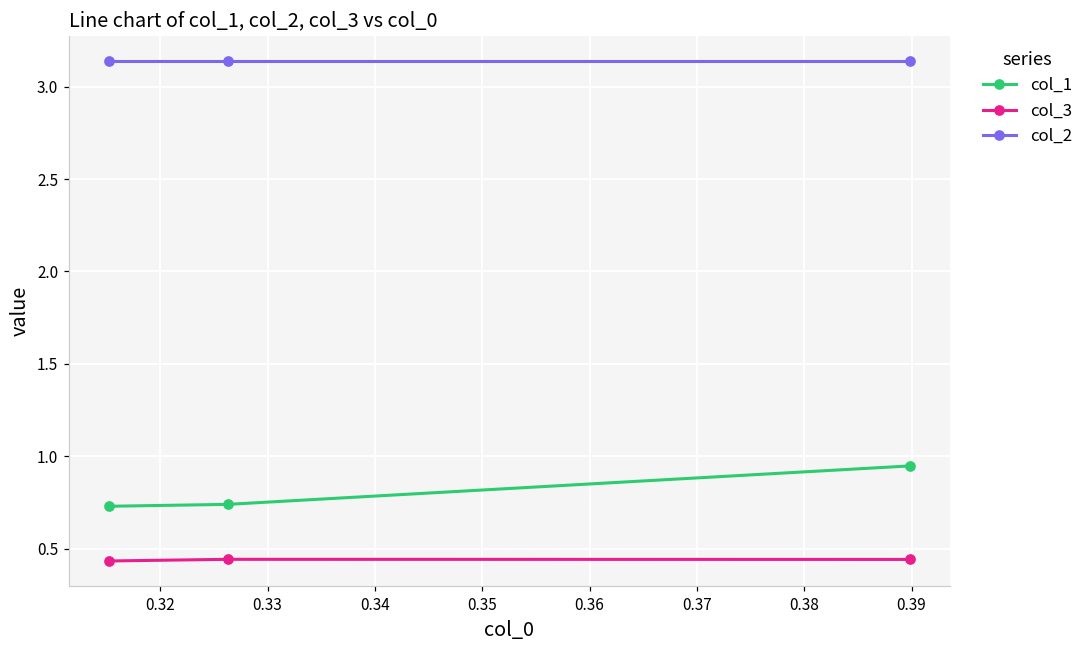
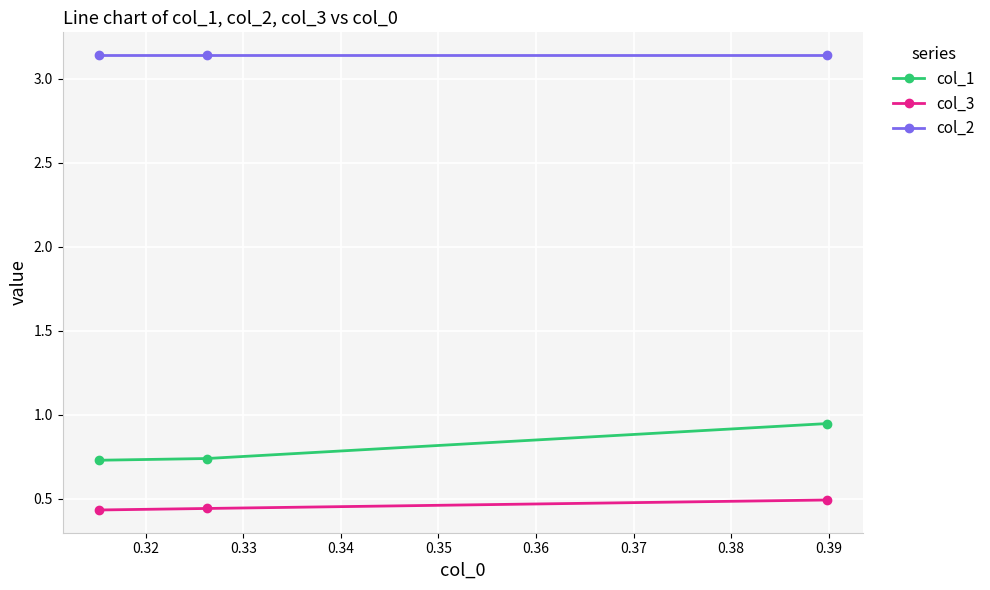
col_3, 0.39: 0.44 -> 0.49
